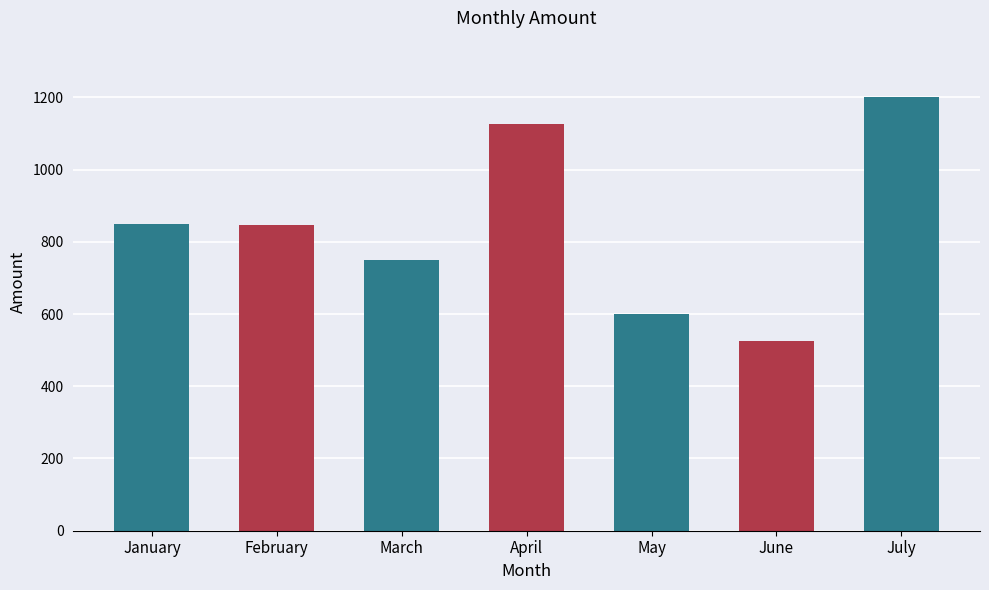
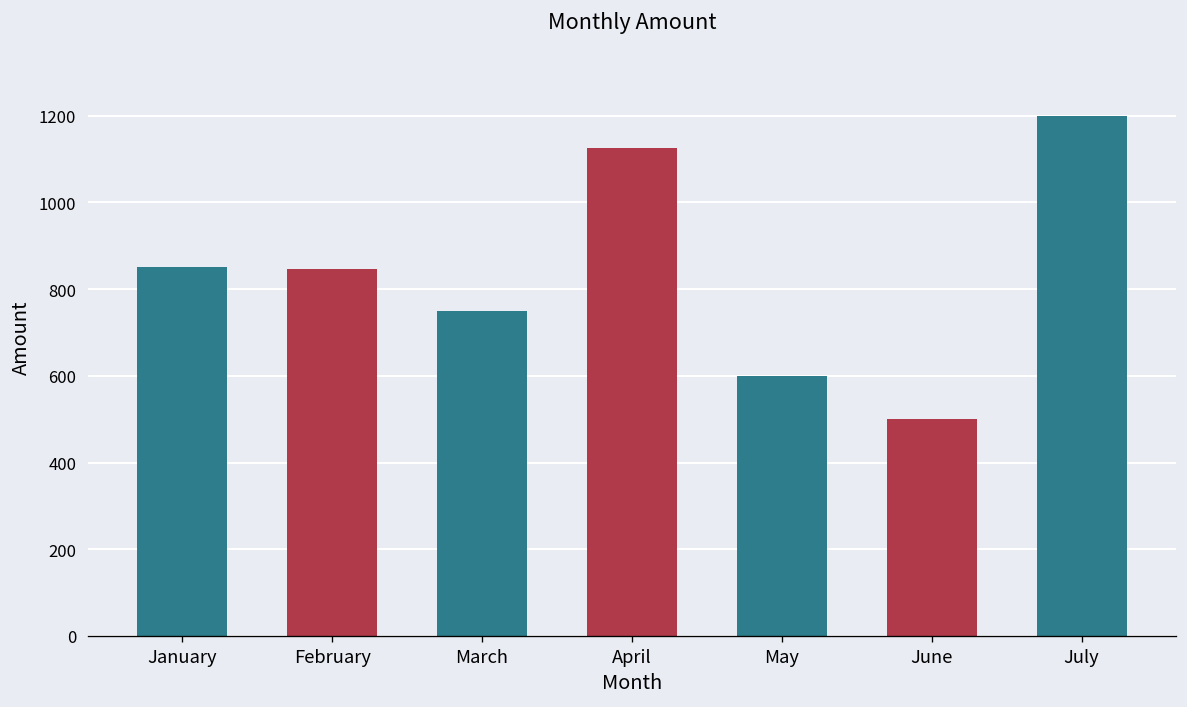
June: 530 -> 500
